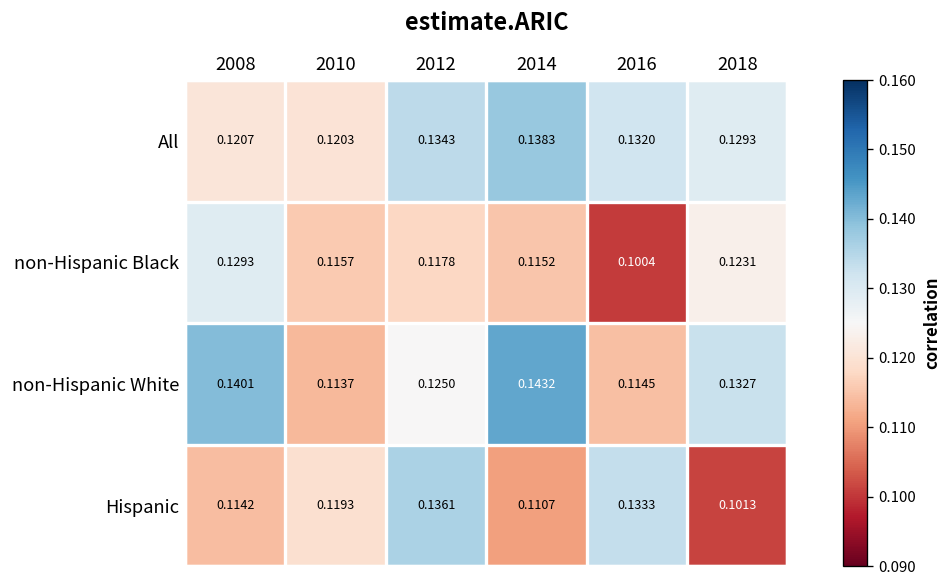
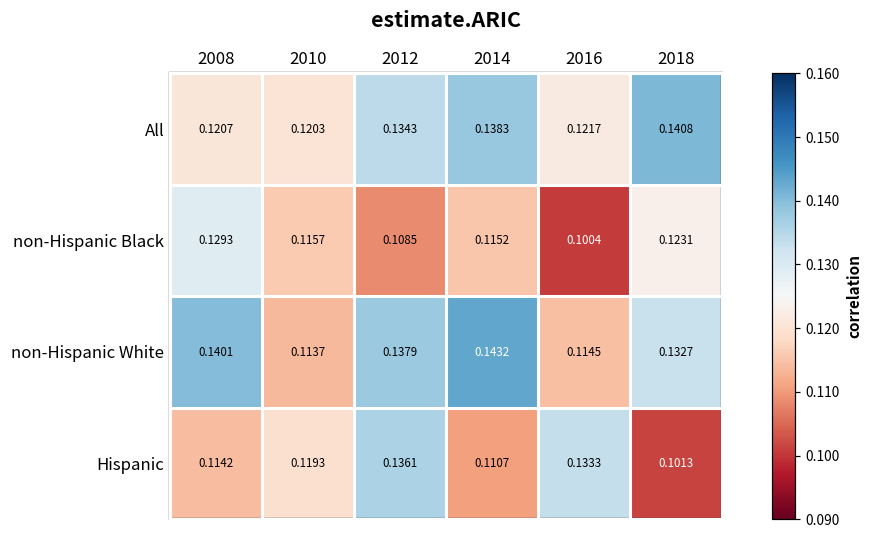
All, 2016: 0.1320 -> 0.1217
All, 2018: 0.1293 -> 0.1408
non-Hispanic Black, 2012: 0.1178 -> 0.1085
non-Hispanic White, 2012: 0.1250 -> 0.1379
